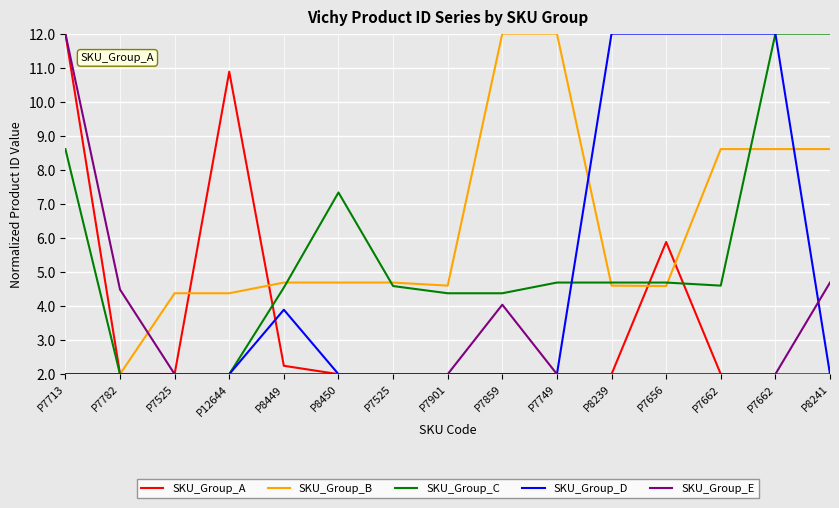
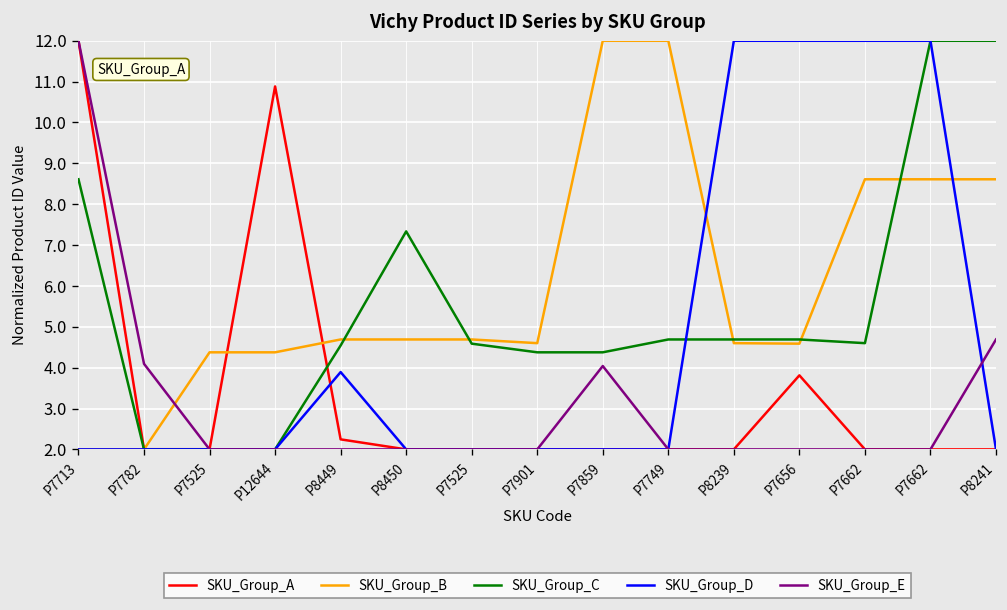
SKU_Group_E, P7782: 4.5 -> 4.1
SKU_Group_A, P7656: 5.9 -> 3.8
